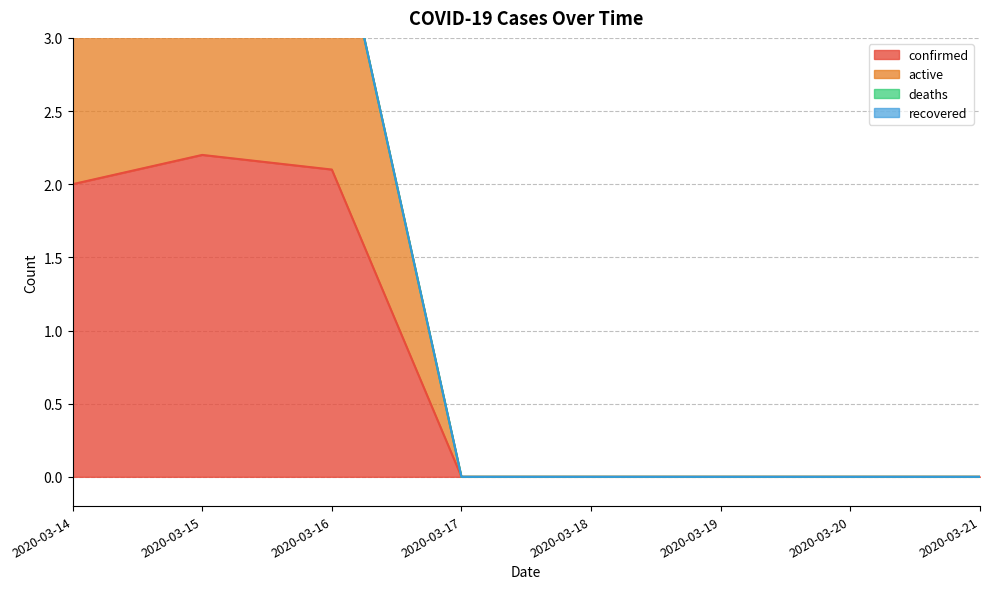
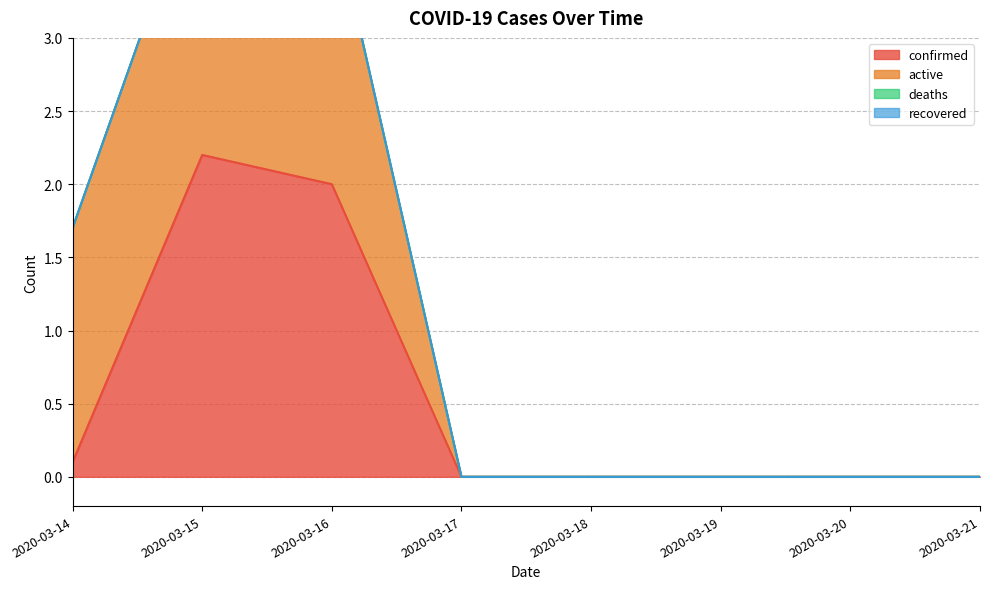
confirmed, 2020-03-14: 2.0 -> 0.1
confirmed, 2020-03-16: 2.1 -> 2.0
